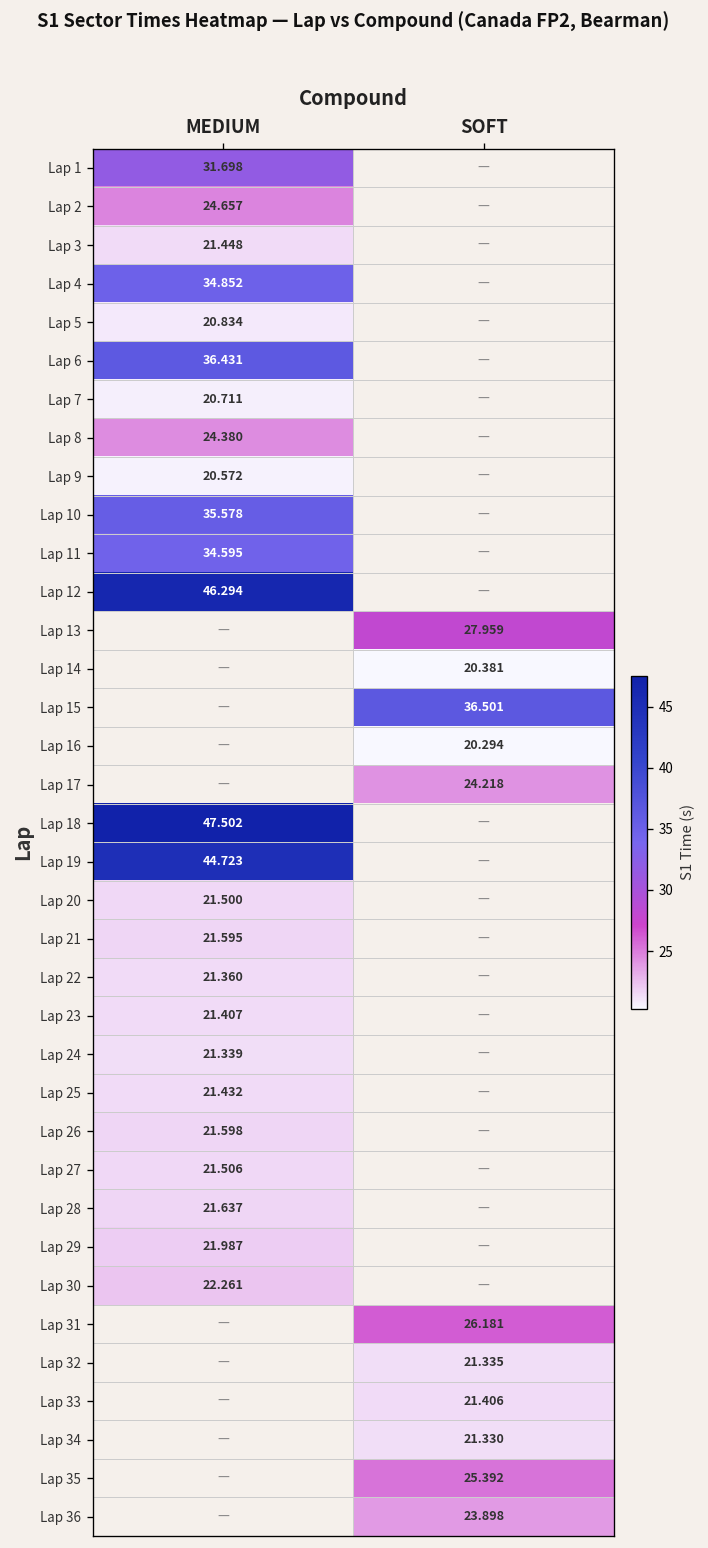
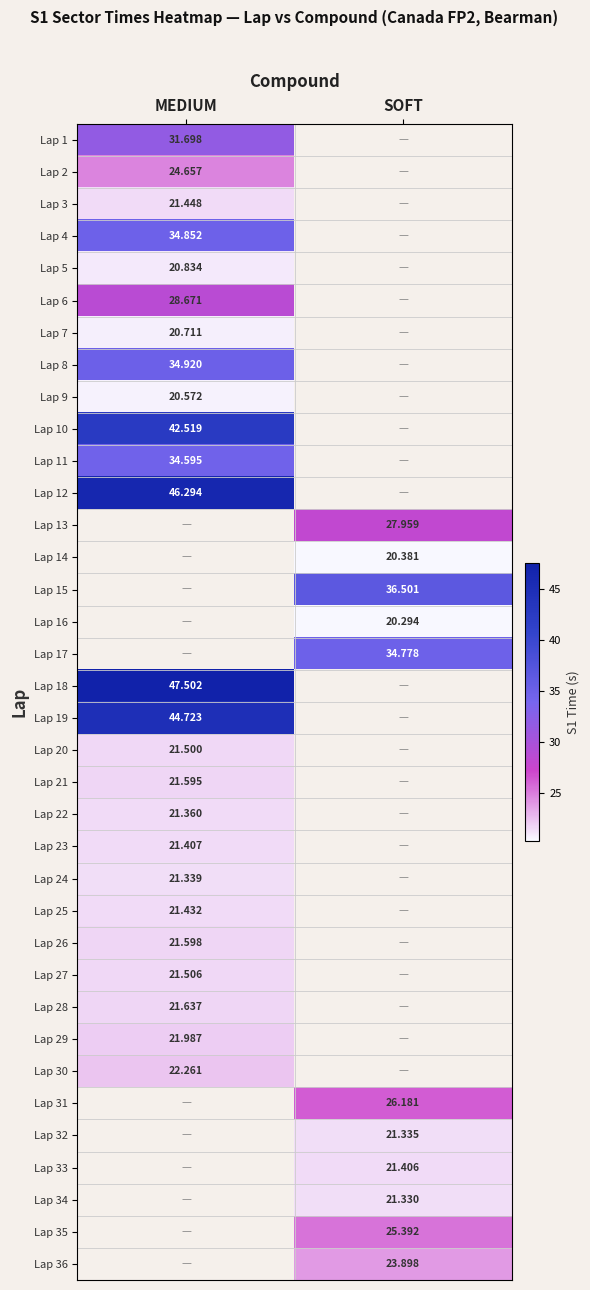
Lap 6, MEDIUM: 36.431 -> 28.671
Lap 8, MEDIUM: 24.380 -> 34.920
Lap 10, MEDIUM: 35.578 -> 42.519
Lap 17, SOFT: 24.218 -> 34.778
